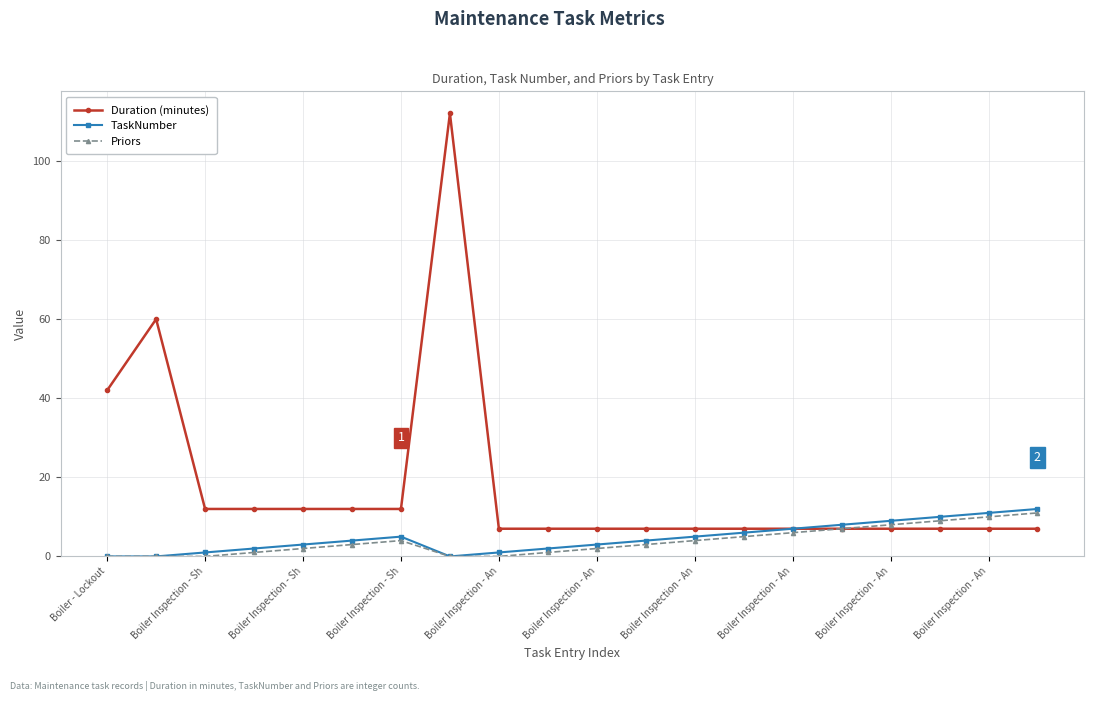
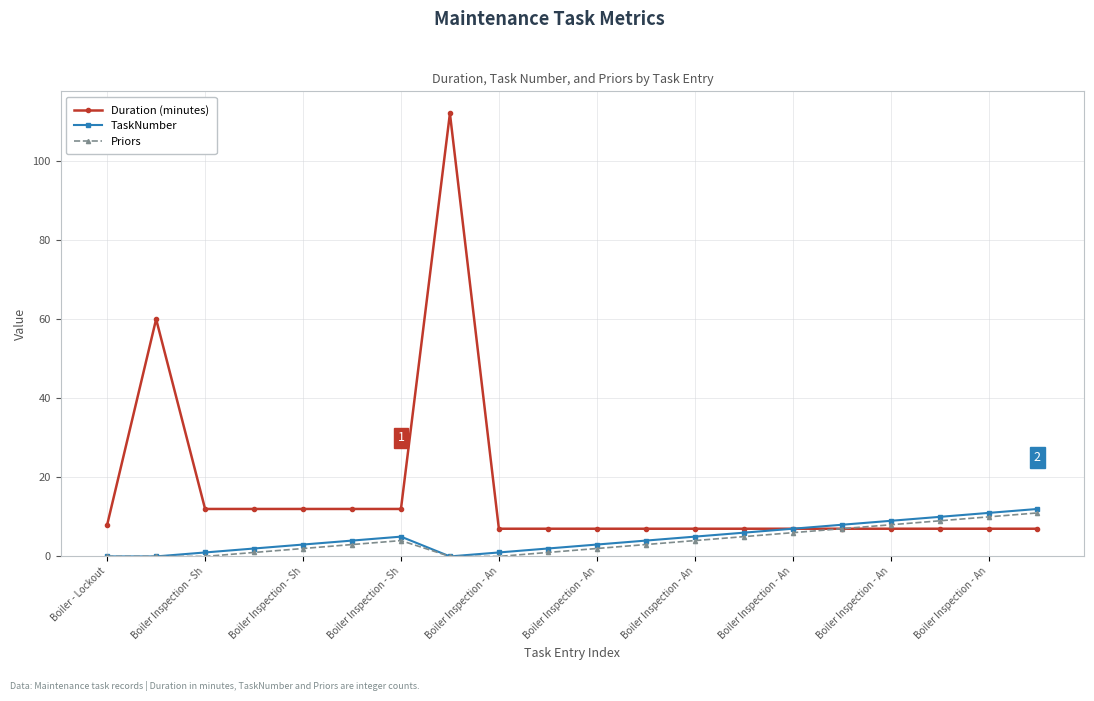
Duration (minutes), Boiler - Lockout: 42 -> 8
